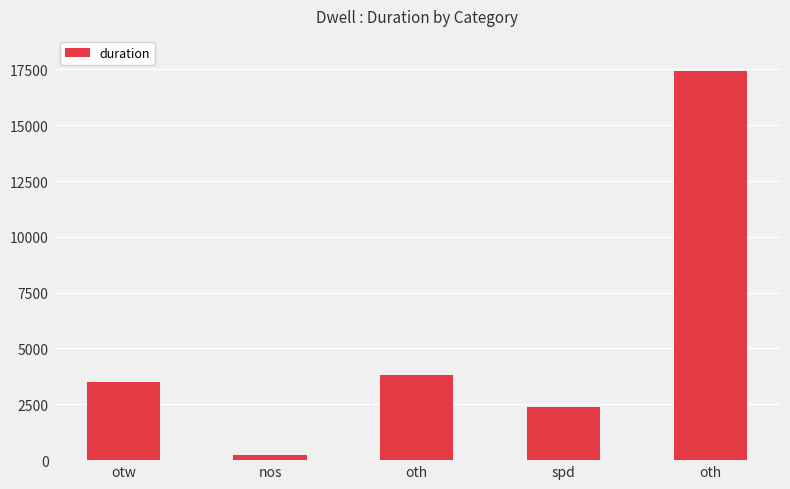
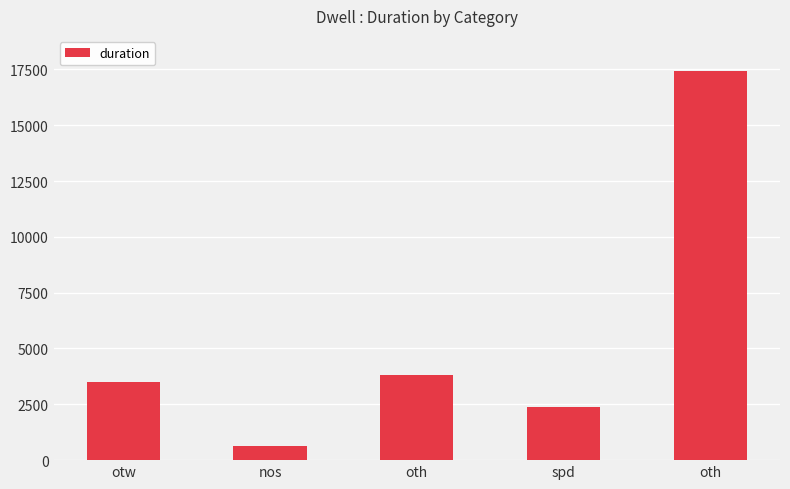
nos: 200 -> 600
